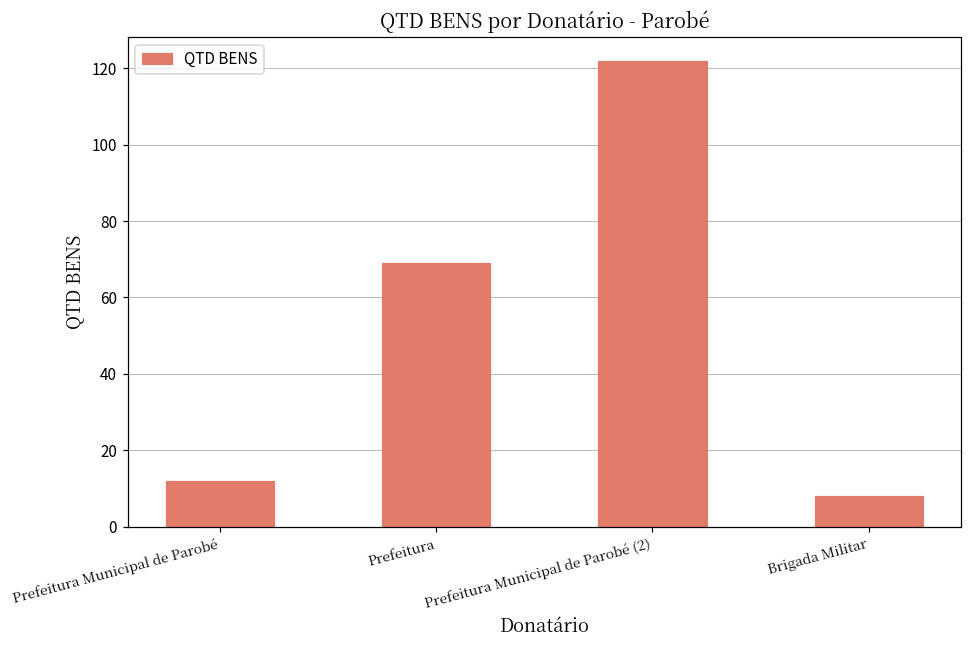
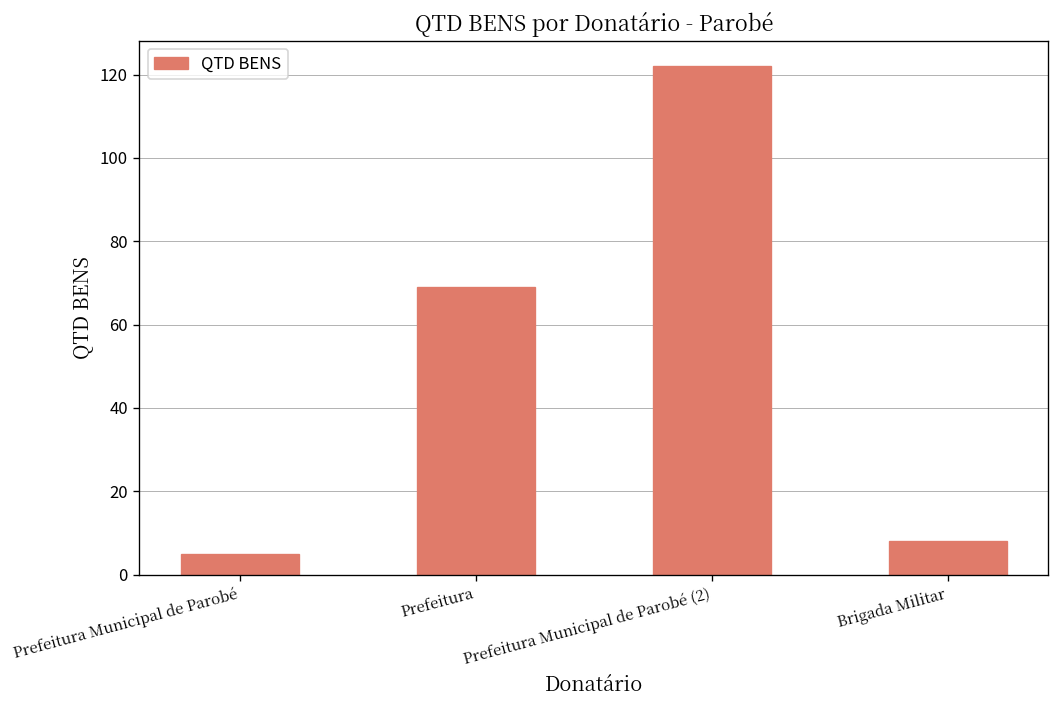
Prefeitura Municipal de Parobé: 12 -> 5
